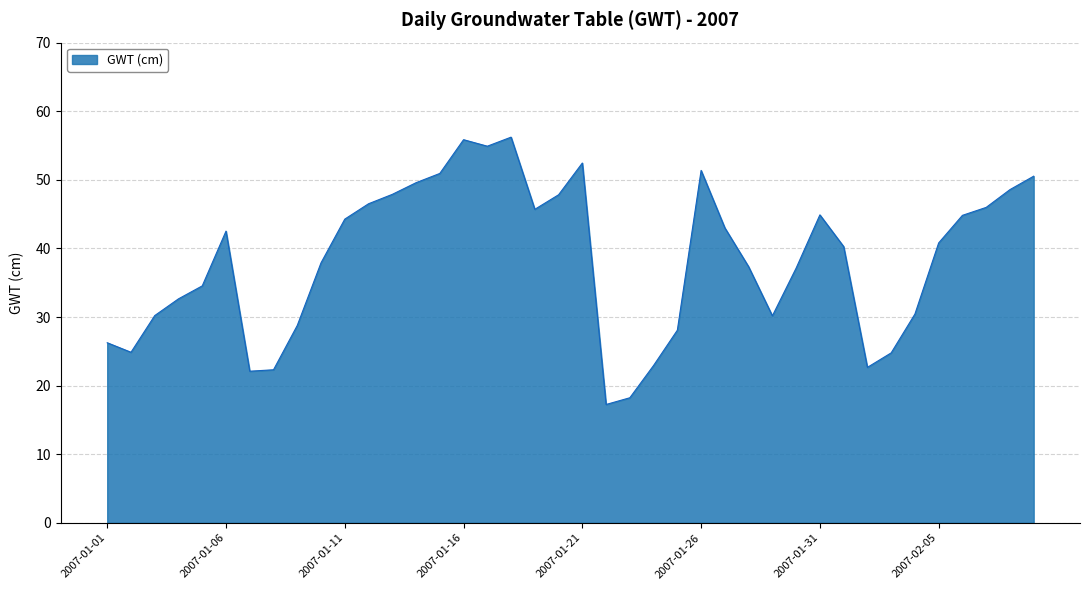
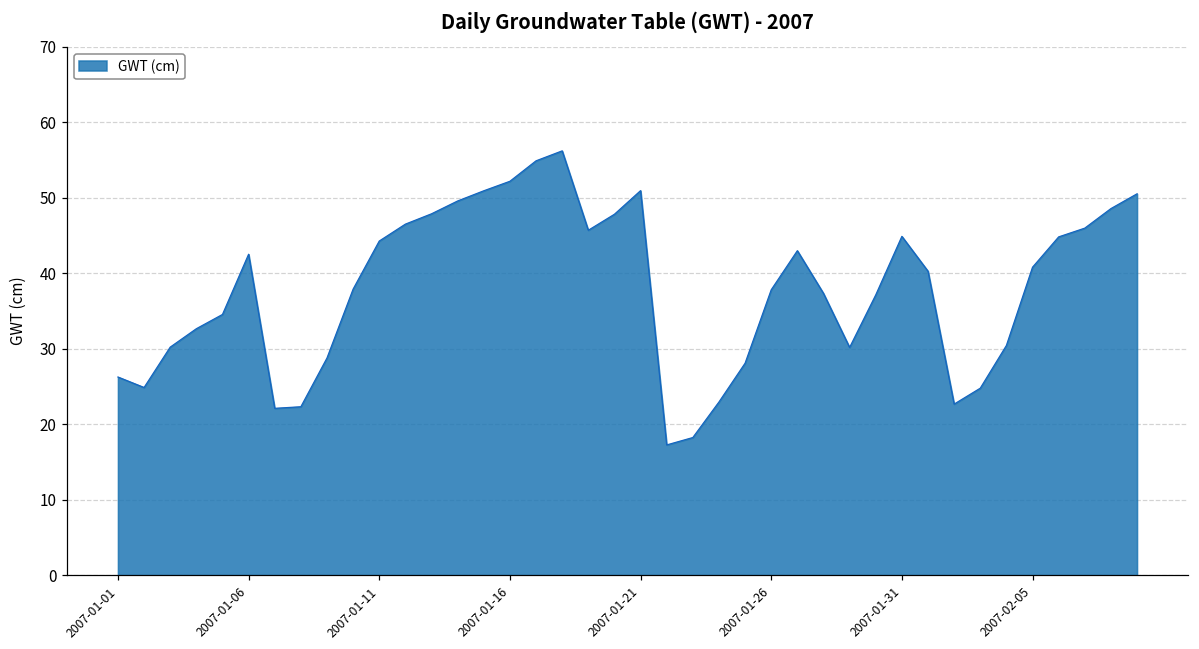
2007-01-16: 56 -> 52
2007-01-21: 52 -> 51
2007-01-26: 51 -> 38
